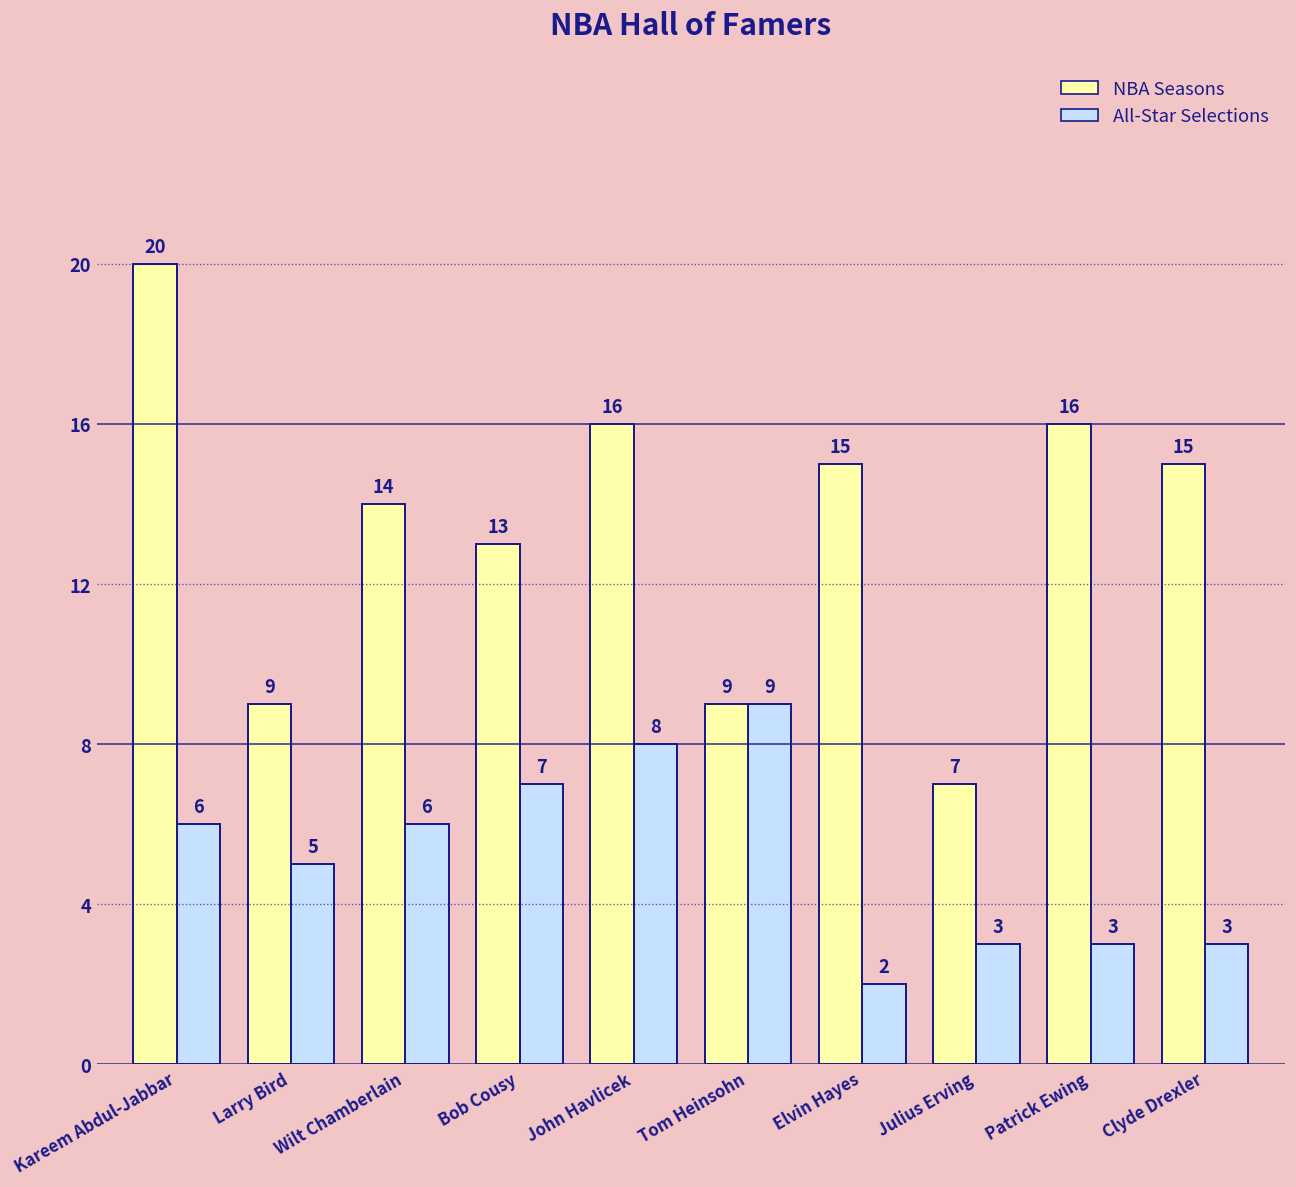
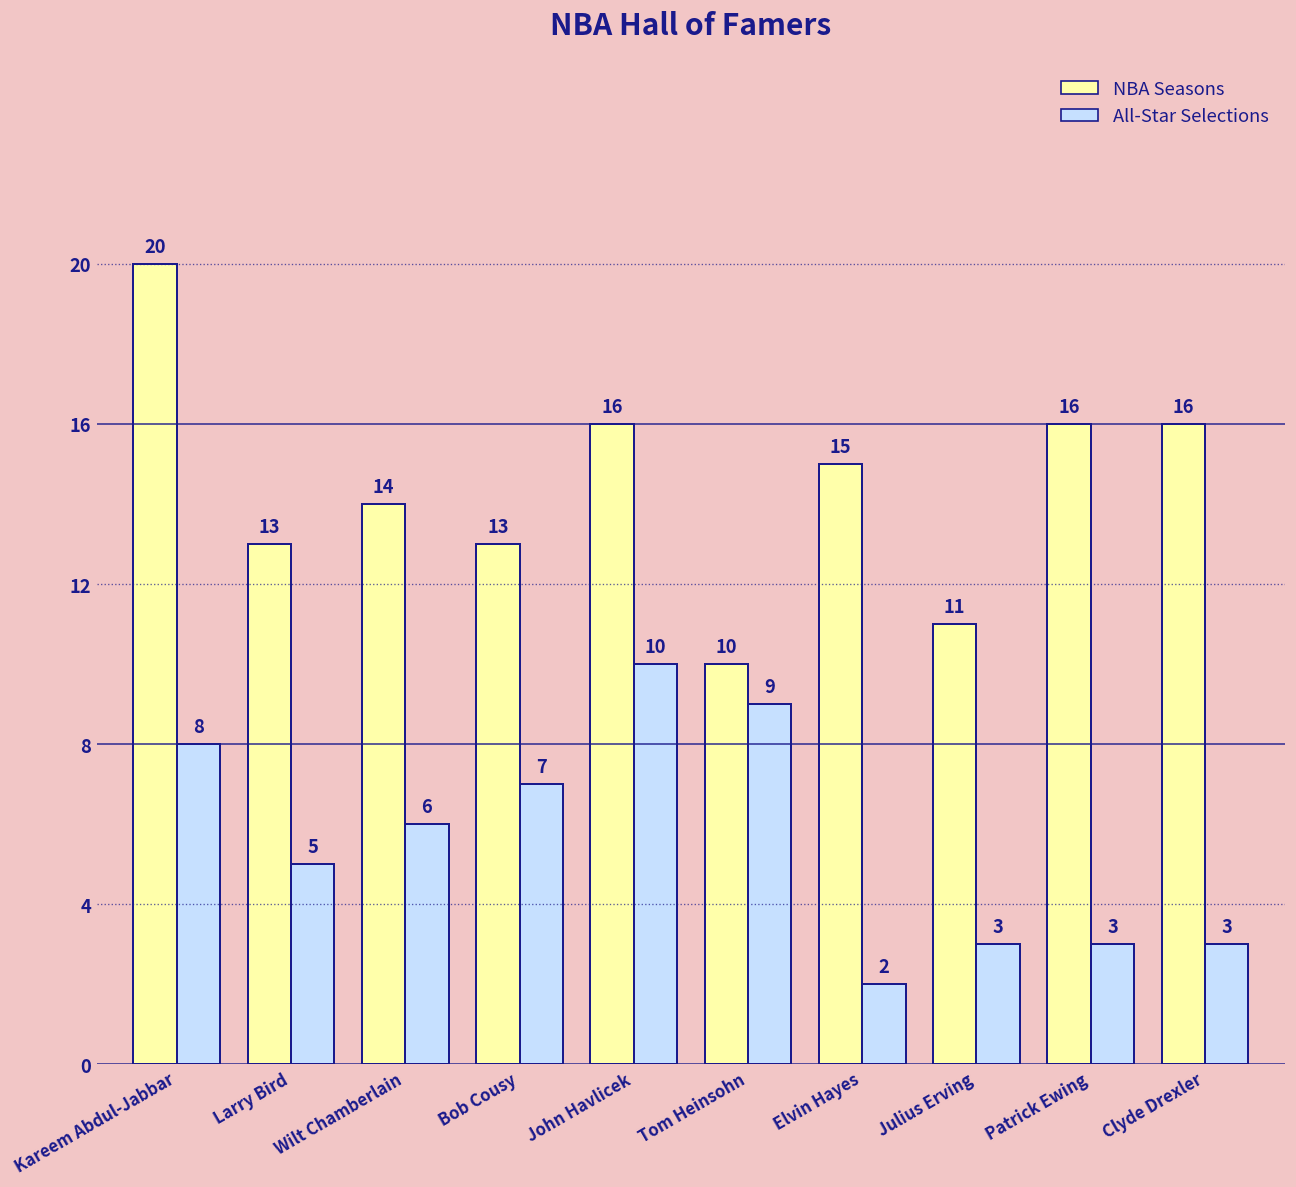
All-Star Selections, Kareem Abdul-Jabbar: 6 -> 8
NBA Seasons, Larry Bird: 9 -> 13
All-Star Selections, John Havlicek: 8 -> 10
NBA Seasons, Tom Heinsohn: 9 -> 10
NBA Seasons, Julius Erving: 7 -> 11
NBA Seasons, Clyde Drexler: 15 -> 16
